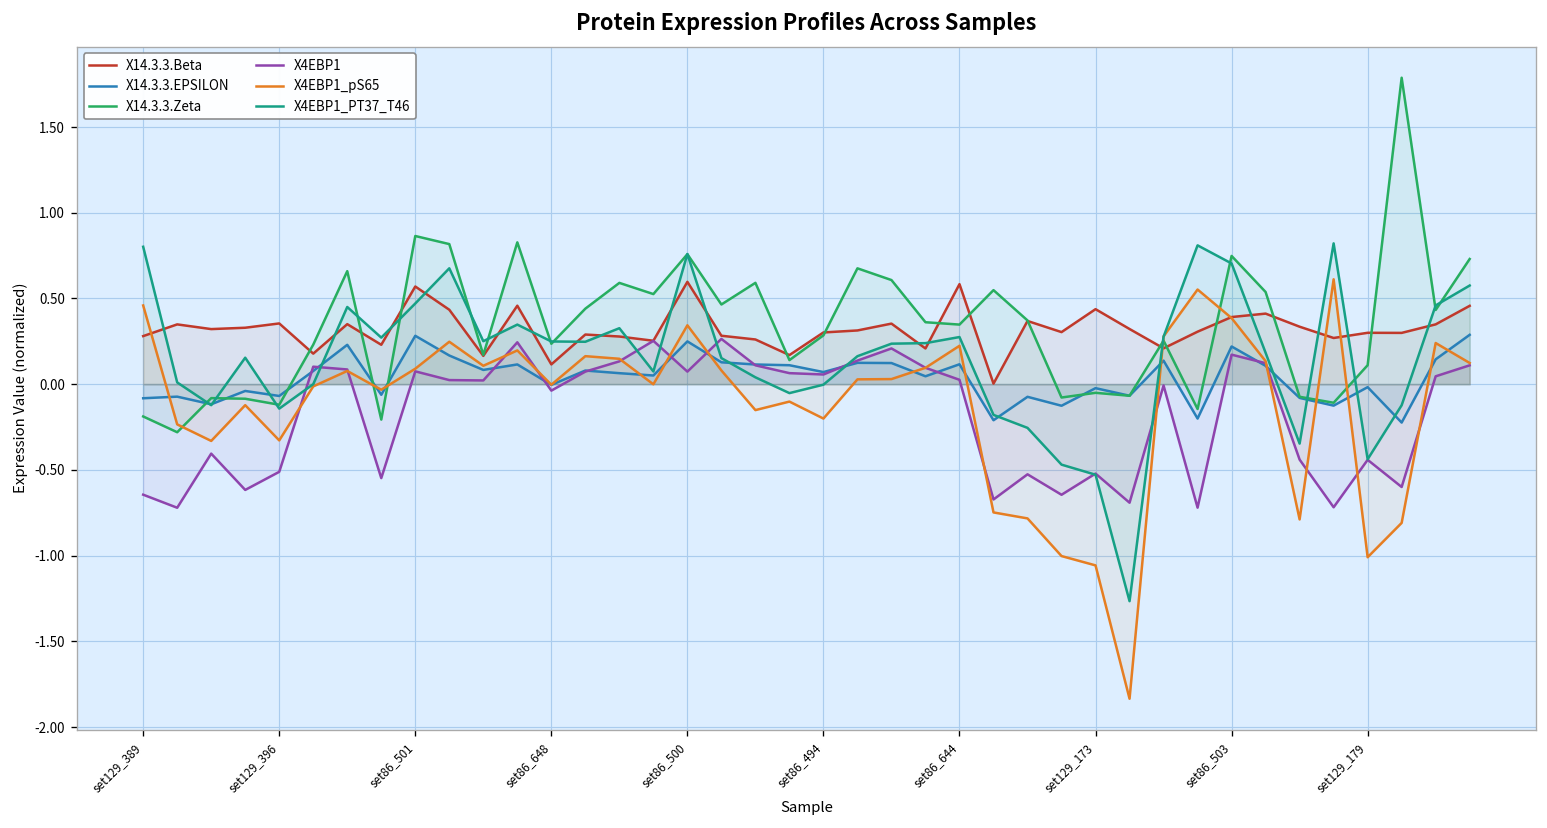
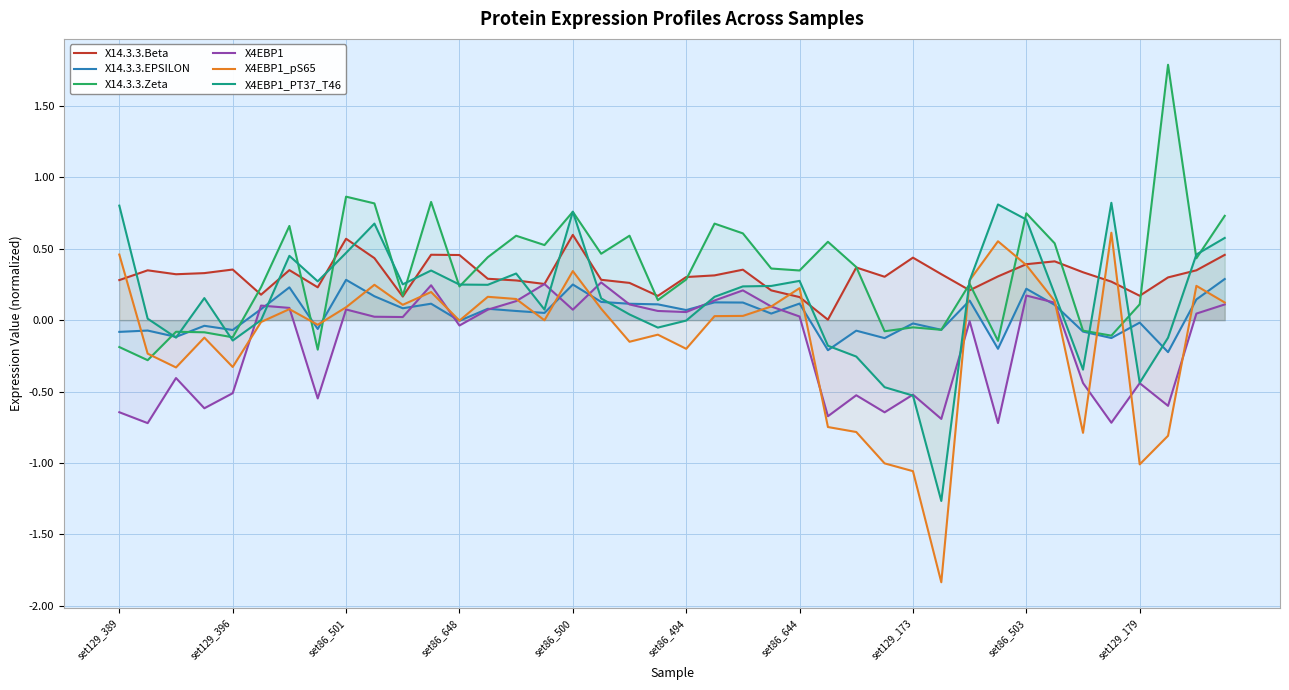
X14.3.3.Beta, set86_648: 0.12 -> 0.46
X14.3.3.Beta, set86_644: 0.58 -> 0.16
X14.3.3.Beta, set129_179: 0.30 -> 0.17
